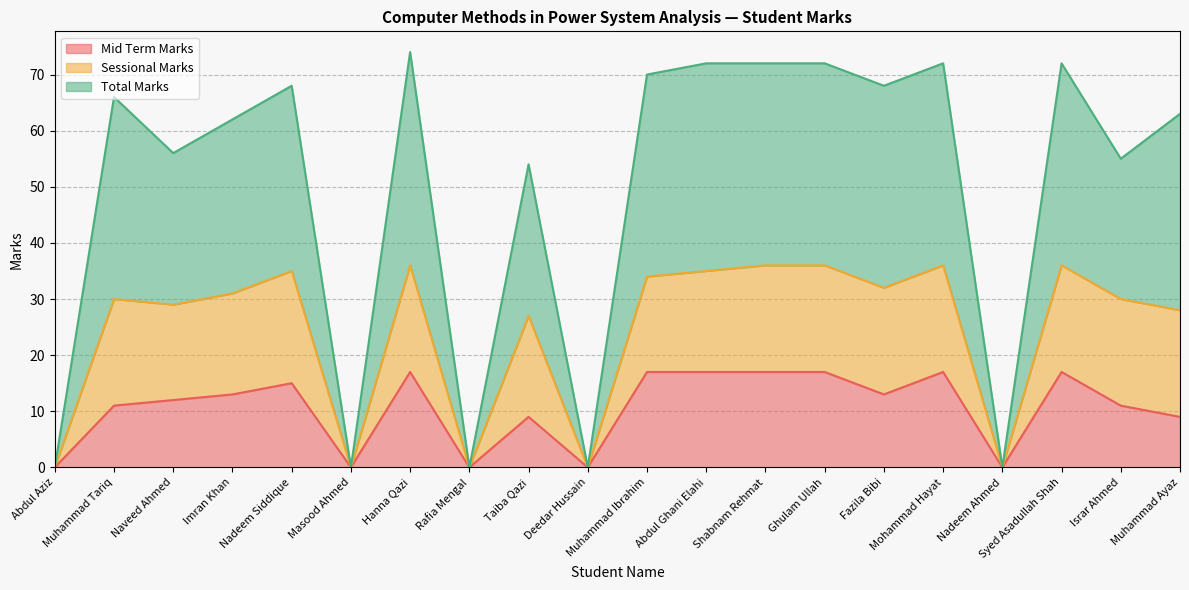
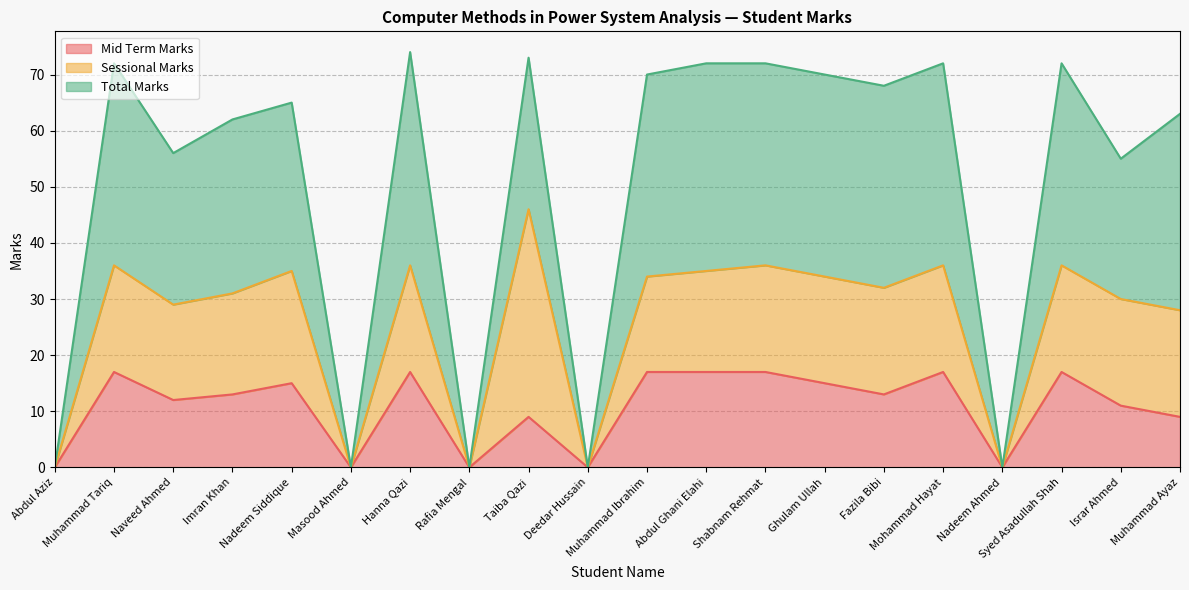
Mid Term Marks, Muhammad Tariq: 11 -> 17
Total Marks, Nadeem Siddique: 33 -> 30
Sessional Marks, Taiba Qazi: 18 -> 37
Mid Term Marks, Ghulam Ullah: 17 -> 15
